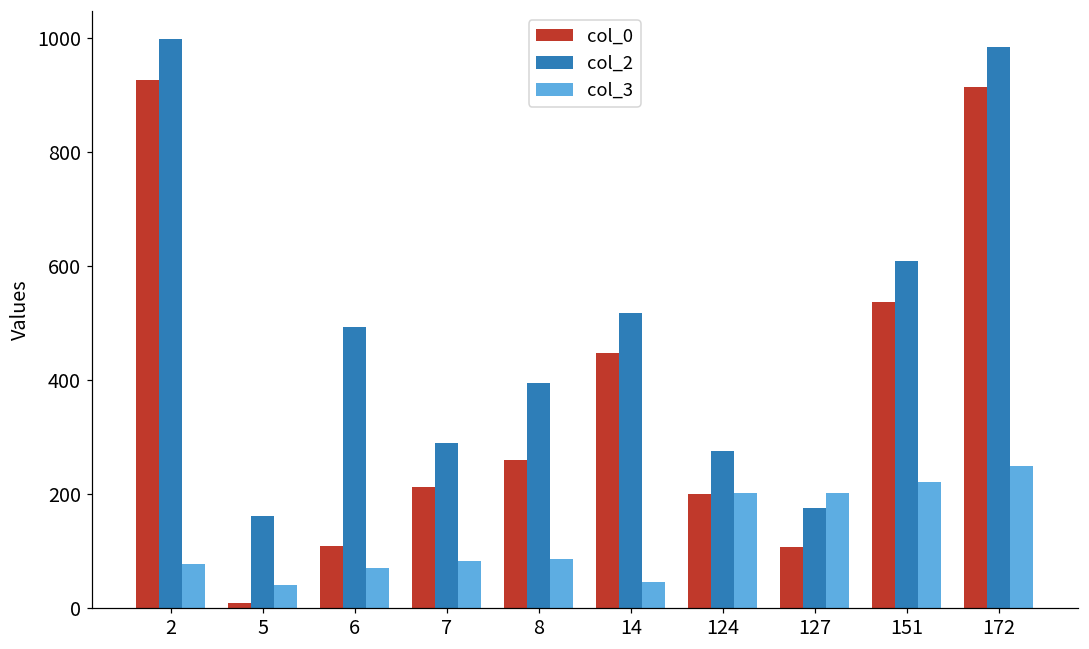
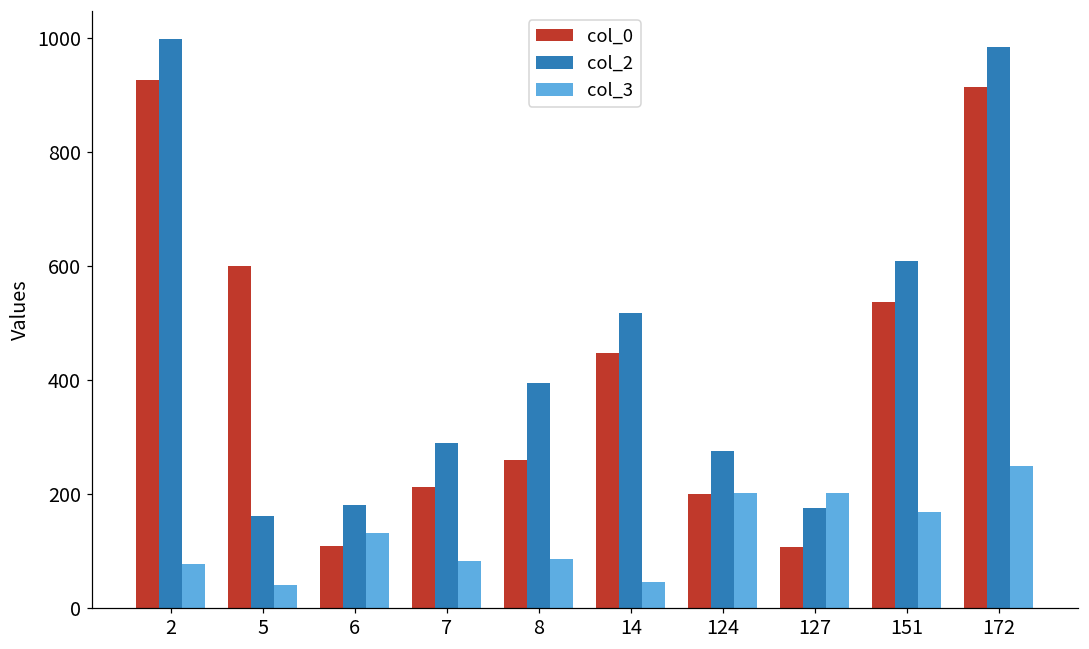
col_0, 5: 10 -> 600
col_2, 6: 490 -> 180
col_3, 6: 70 -> 130
col_3, 151: 220 -> 170
